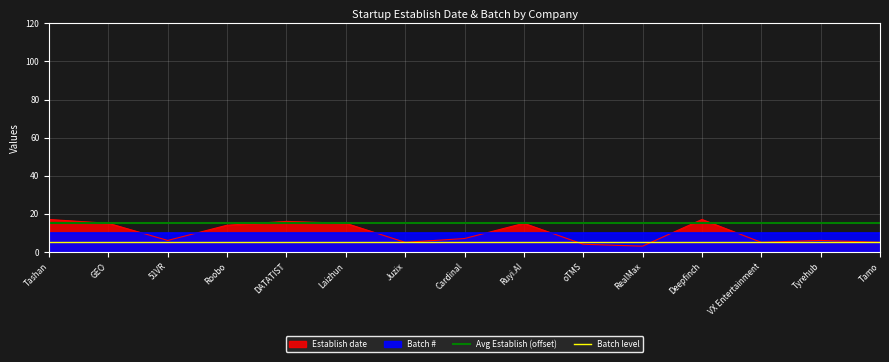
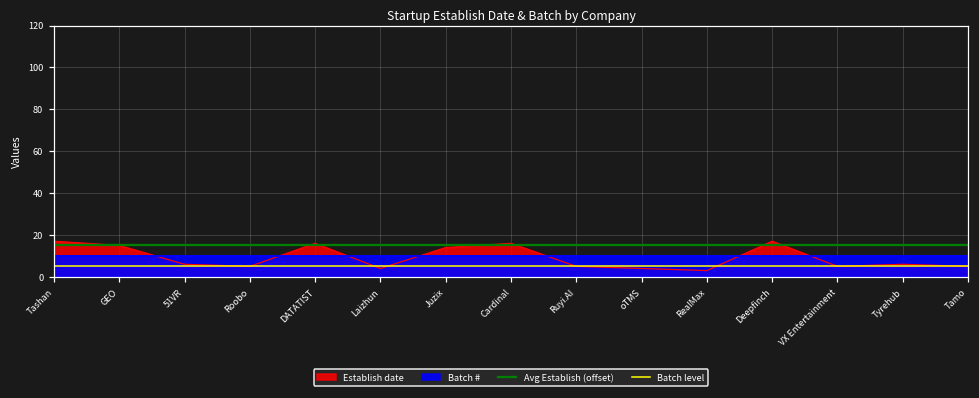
Establish date, Roobo: 14 -> 5
Establish date, Laizhun: 15 -> 4
Establish date, Juzix: 5 -> 14
Establish date, Cardinal: 7 -> 16
Establish date, Ruyi.AI: 15 -> 5
